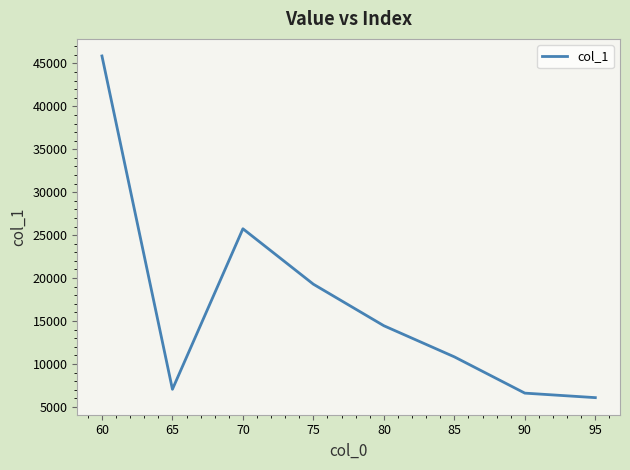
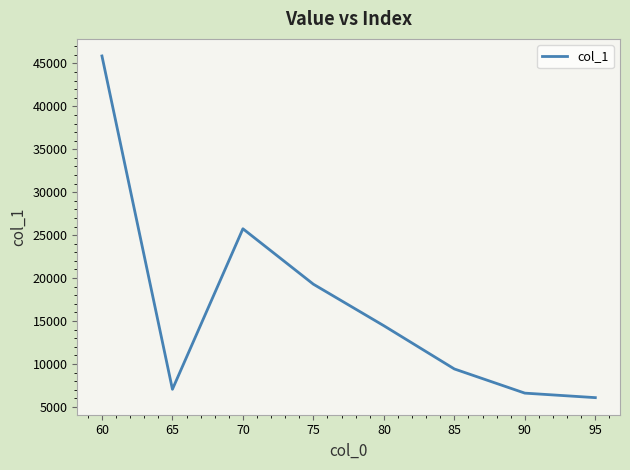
85: 11000 -> 9000
